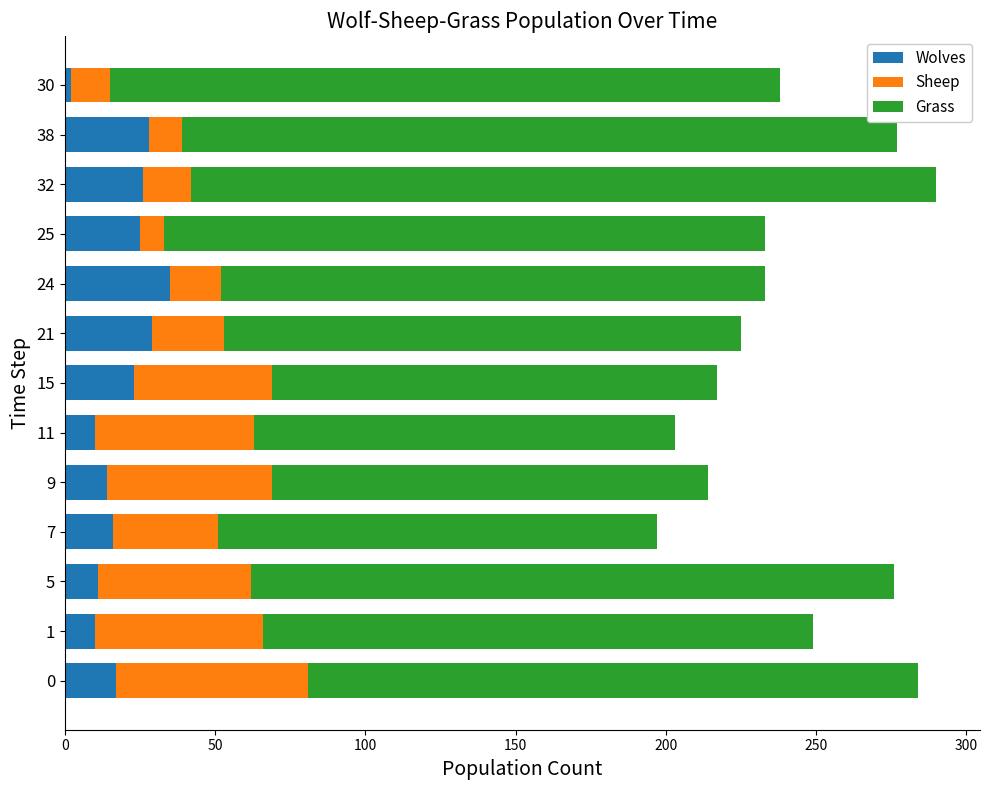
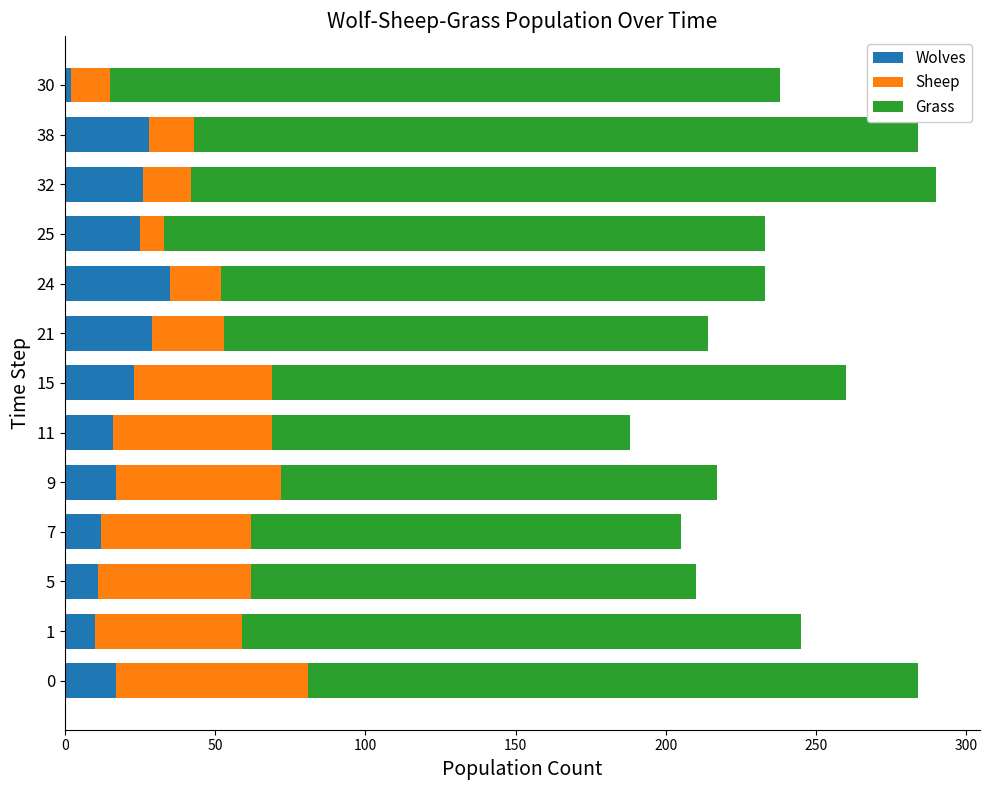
Sheep, 38: 11 -> 15
Grass, 38: 238 -> 241
Grass, 21: 172 -> 161
Grass, 15: 148 -> 191
Wolves, 11: 10 -> 16
Grass, 11: 140 -> 119
Wolves, 9: 14 -> 17
Wolves, 7: 16 -> 12
Sheep, 7: 35 -> 50
Grass, 7: 146 -> 143
Grass, 5: 214 -> 148
Sheep, 1: 56 -> 49
Grass, 1: 183 -> 186
